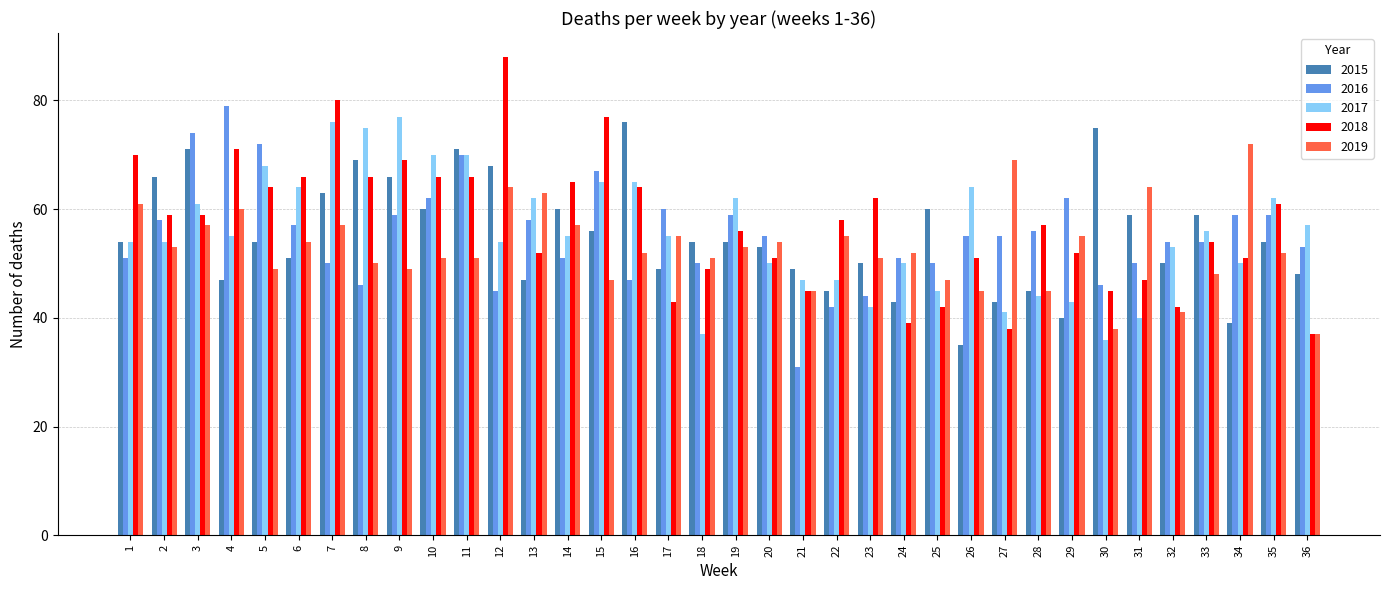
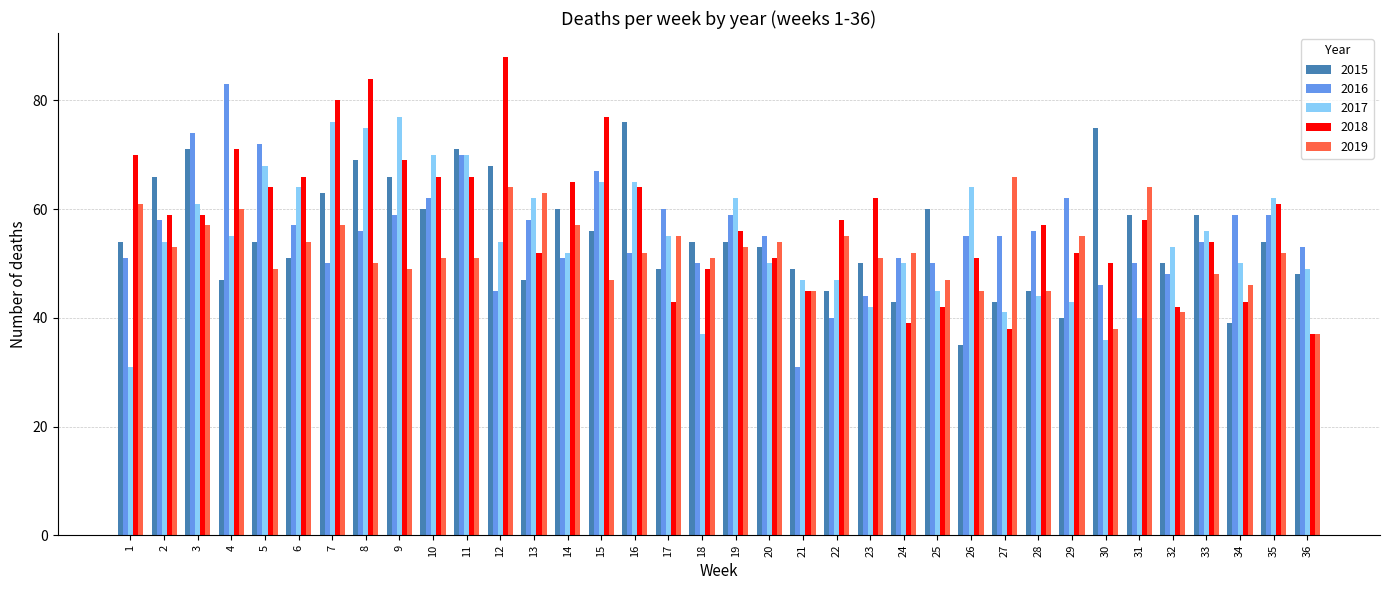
2017, 1: 54 -> 31
2016, 4: 79 -> 83
2016, 8: 46 -> 56
2018, 8: 66 -> 84
2017, 14: 55 -> 52
2016, 16: 47 -> 52
2016, 22: 42 -> 40
2019, 27: 69 -> 66
2018, 30: 45 -> 50
2018, 31: 47 -> 58
2016, 32: 54 -> 48
2018, 34: 51 -> 43
2019, 34: 72 -> 46
2017, 36: 57 -> 49
